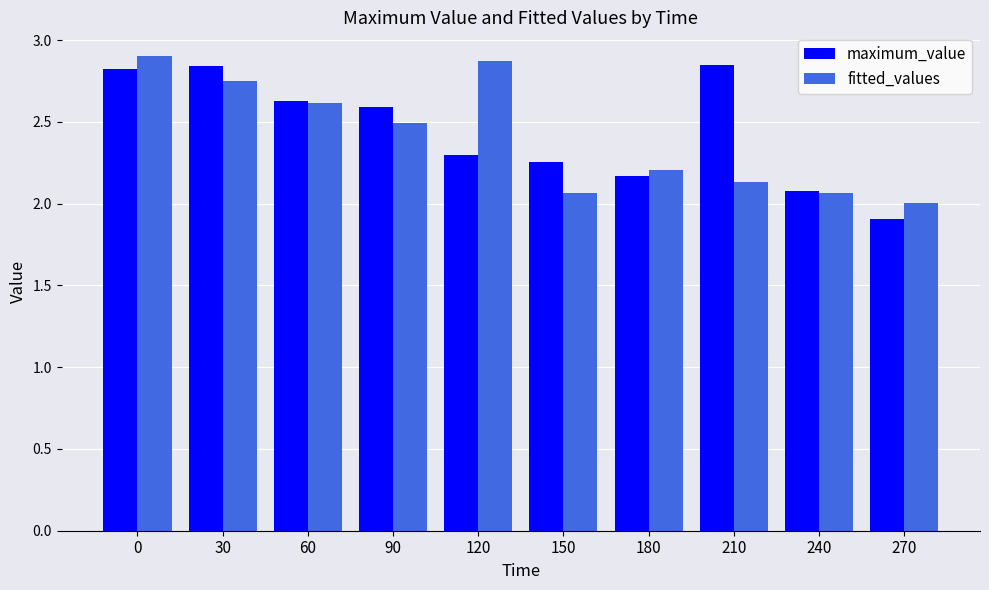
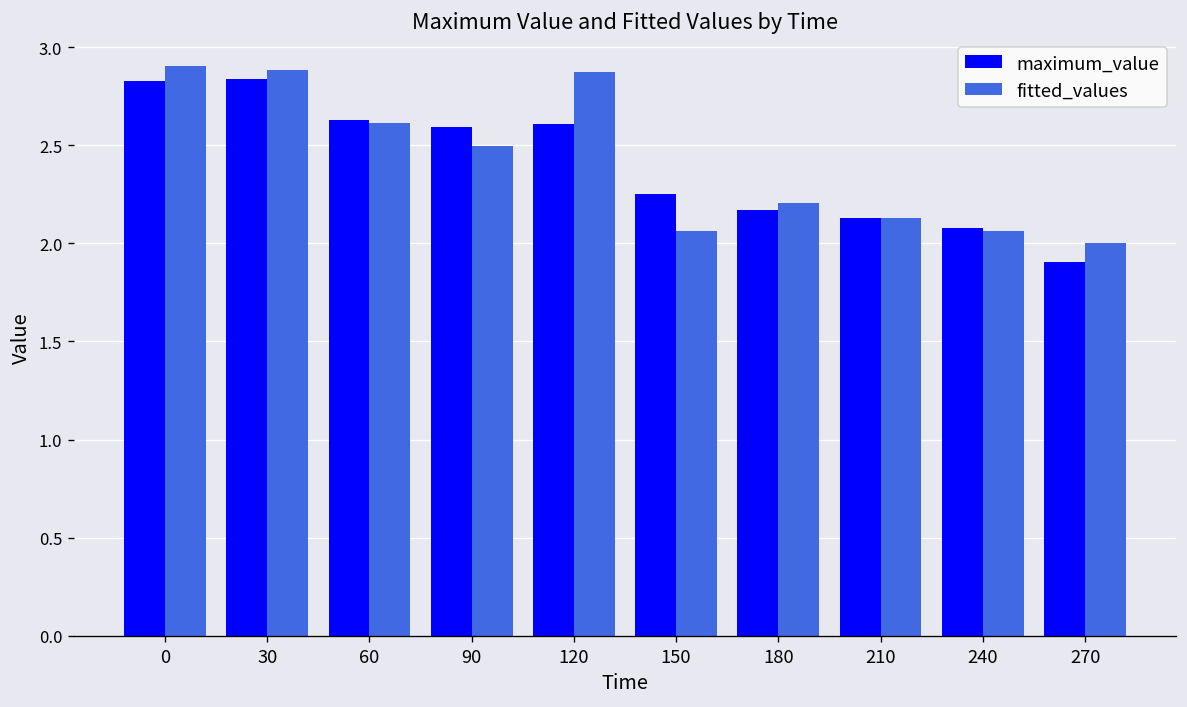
fitted_values, 30: 2.75 -> 2.88
maximum_value, 120: 2.30 -> 2.61
maximum_value, 210: 2.85 -> 2.13
